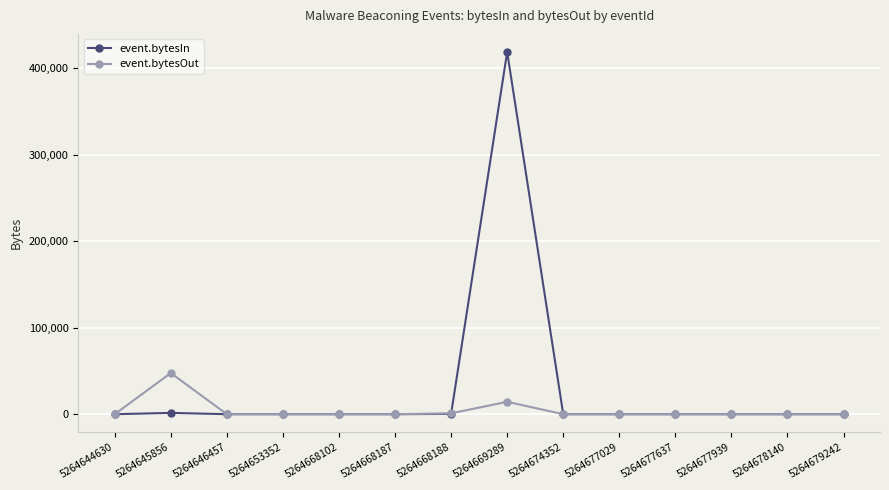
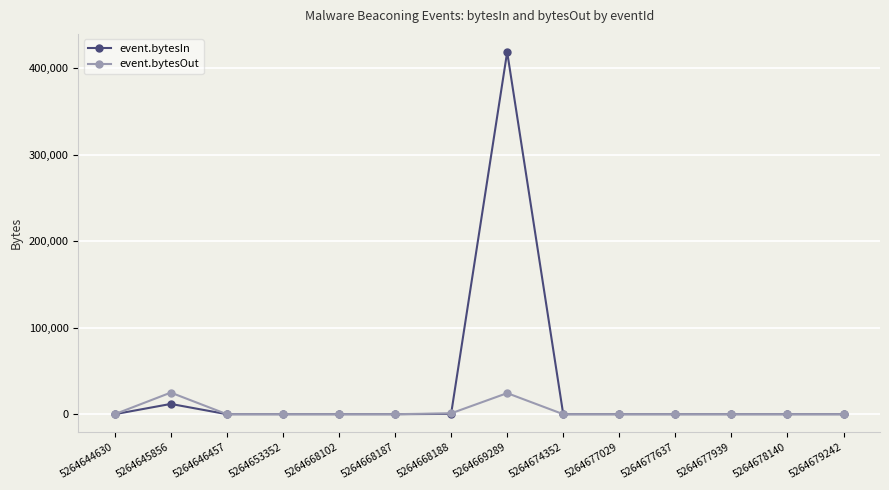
event.bytesIn, 5264645856: 0 -> 10,000
event.bytesOut, 5264645856: 50,000 -> 20,000
event.bytesOut, 5264669289: 10,000 -> 20,000
